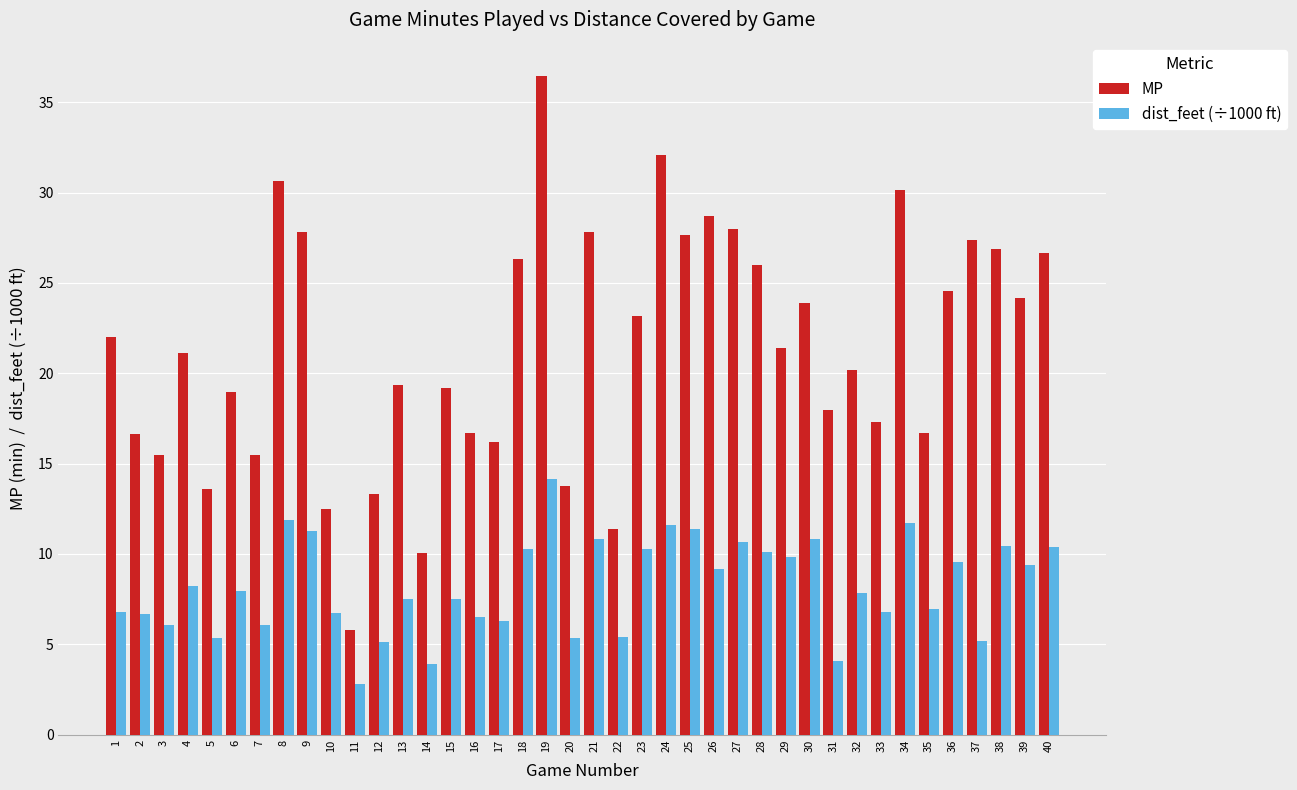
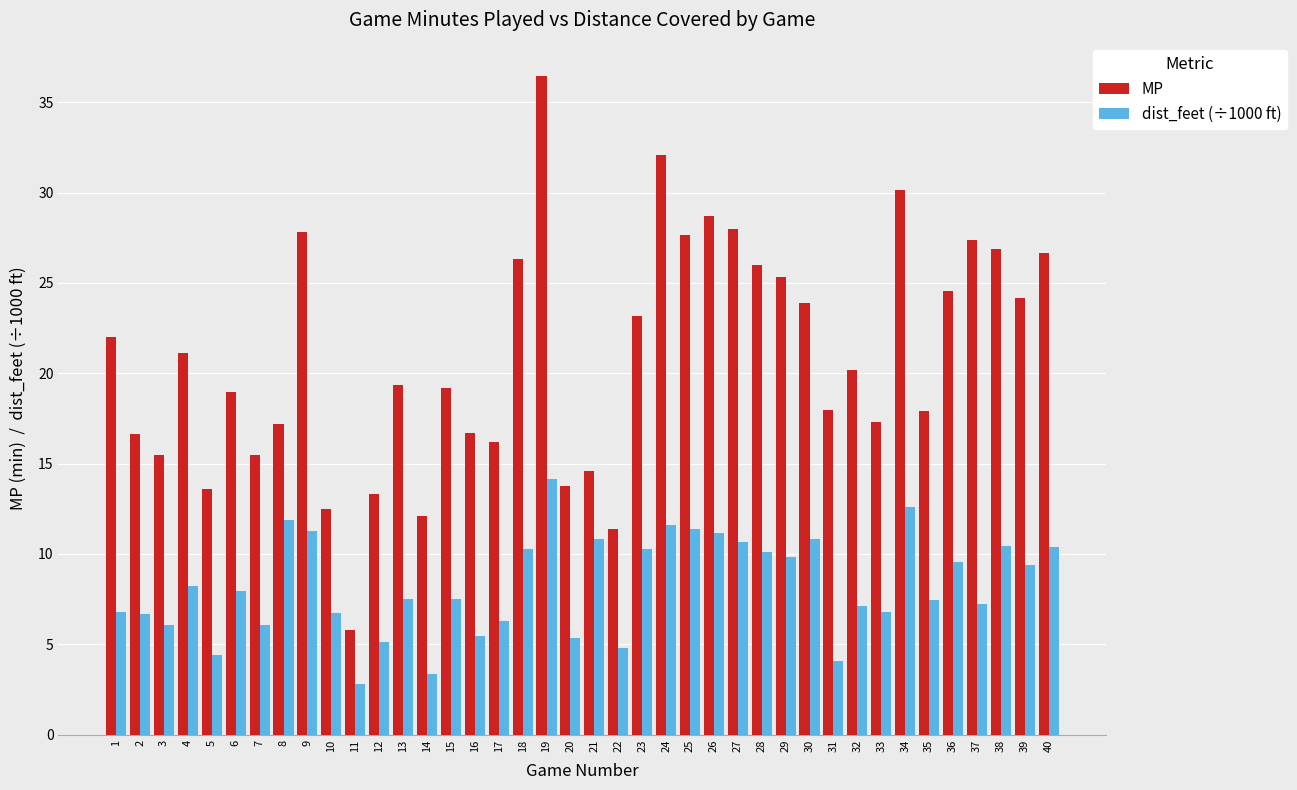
dist_feet (÷1000 ft), 5: 5.3 -> 4.4
MP, 8: 30.6 -> 17.2
MP, 14: 10.1 -> 12.1
dist_feet (÷1000 ft), 14: 3.9 -> 3.4
dist_feet (÷1000 ft), 16: 6.5 -> 5.5
MP, 21: 27.8 -> 14.6
dist_feet (÷1000 ft), 22: 5.4 -> 4.8
dist_feet (÷1000 ft), 26: 9.2 -> 11.2
MP, 29: 21.4 -> 25.3
dist_feet (÷1000 ft), 32: 7.8 -> 7.1
dist_feet (÷1000 ft), 34: 11.7 -> 12.6
MP, 35: 16.7 -> 17.9
dist_feet (÷1000 ft), 35: 6.9 -> 7.4
dist_feet (÷1000 ft), 37: 5.2 -> 7.2
